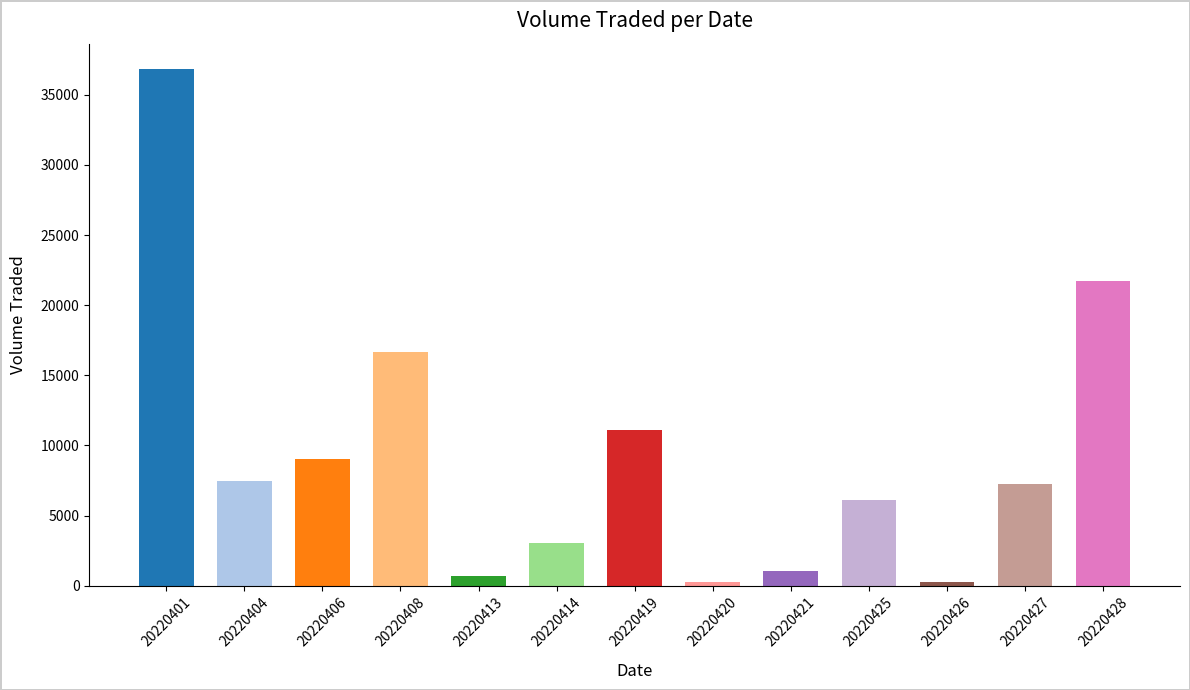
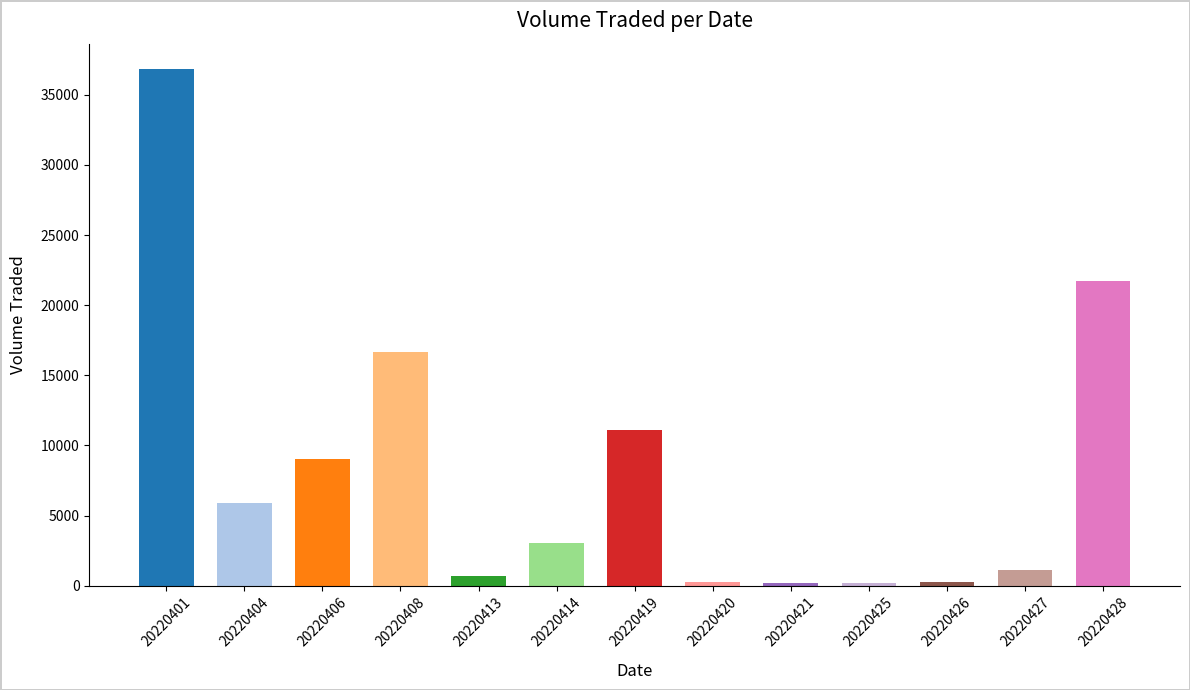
20220404: 7500 -> 5900
20220421: 1000 -> 200
20220425: 6100 -> 200
20220427: 7200 -> 1100
